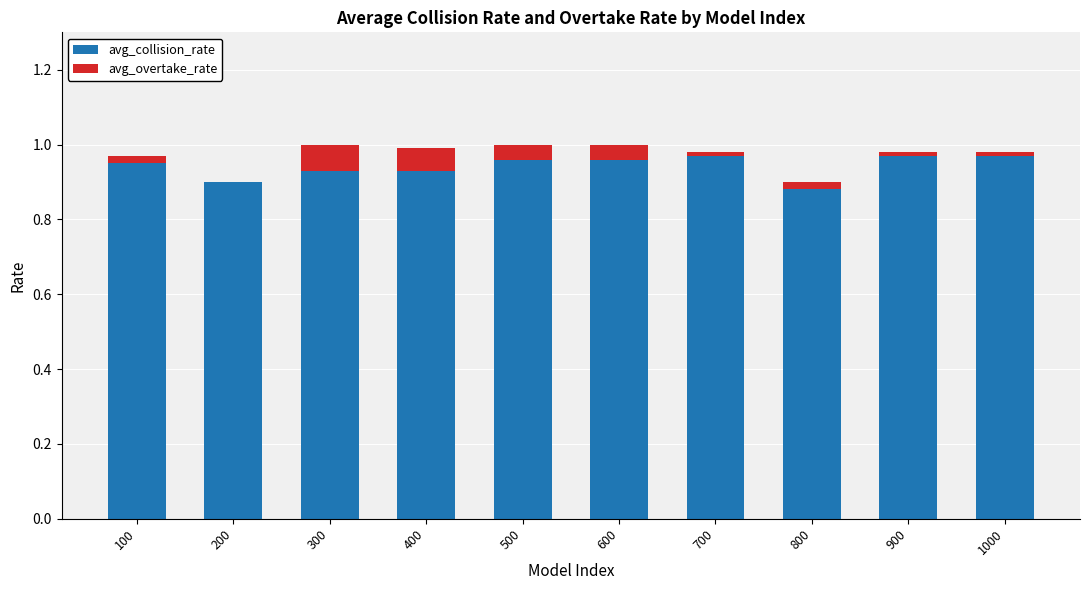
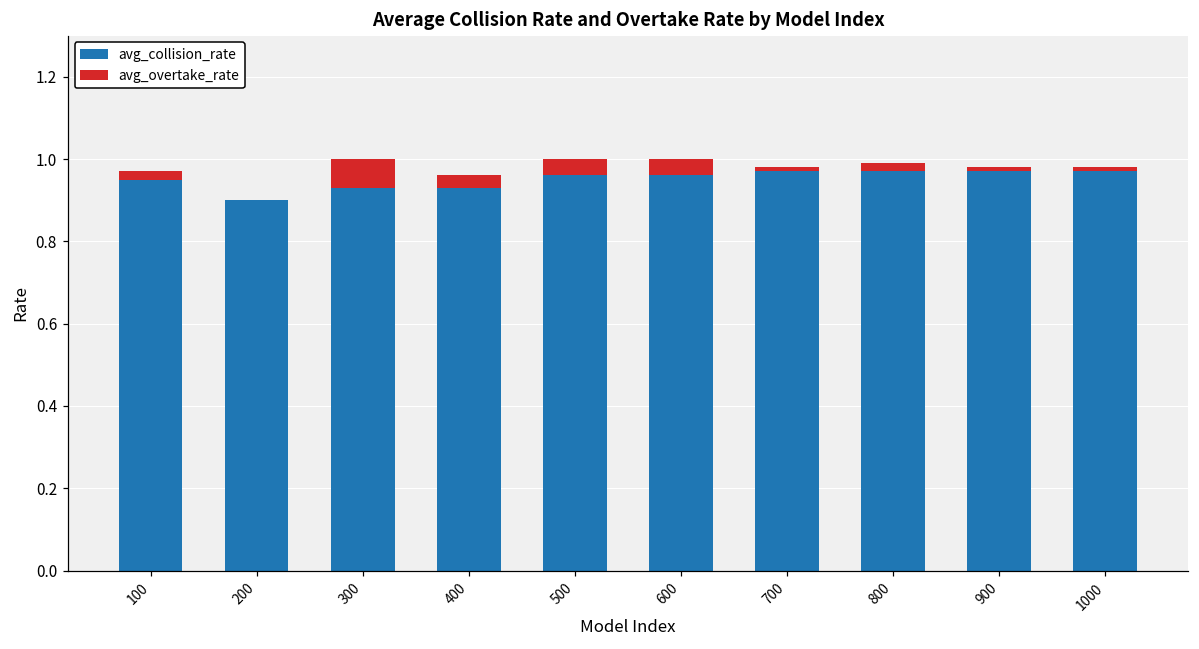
avg_overtake_rate, 400: 0.06 -> 0.03
avg_collision_rate, 800: 0.88 -> 0.97
